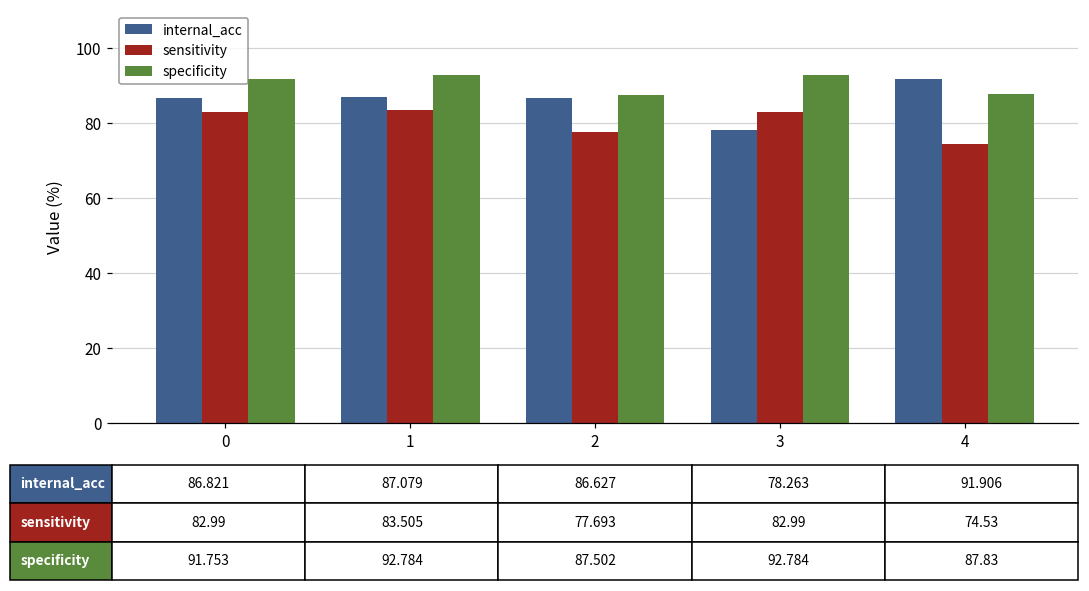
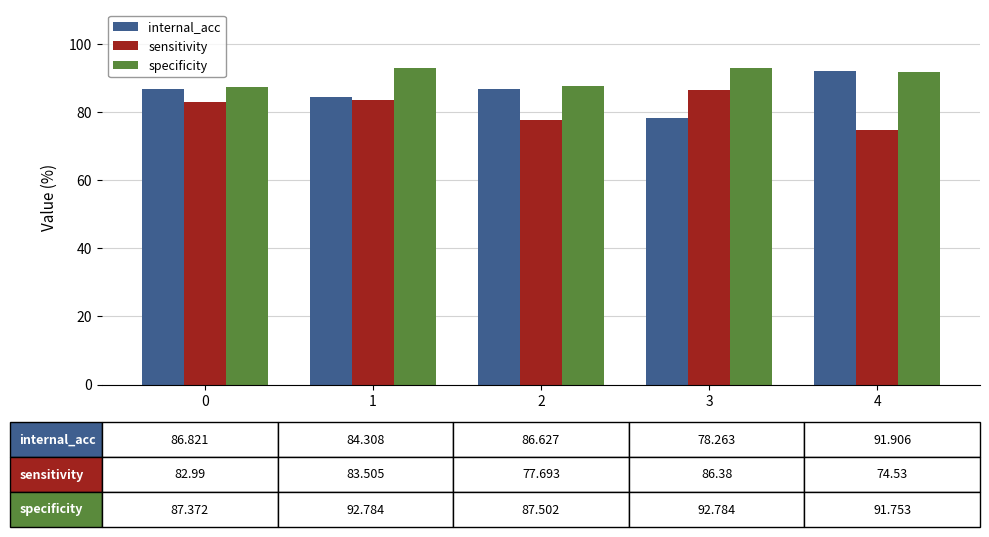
specificity, 0: 91.753 -> 87.372
internal_acc, 1: 87.079 -> 84.308
sensitivity, 3: 82.99 -> 86.38
specificity, 4: 87.83 -> 91.753
